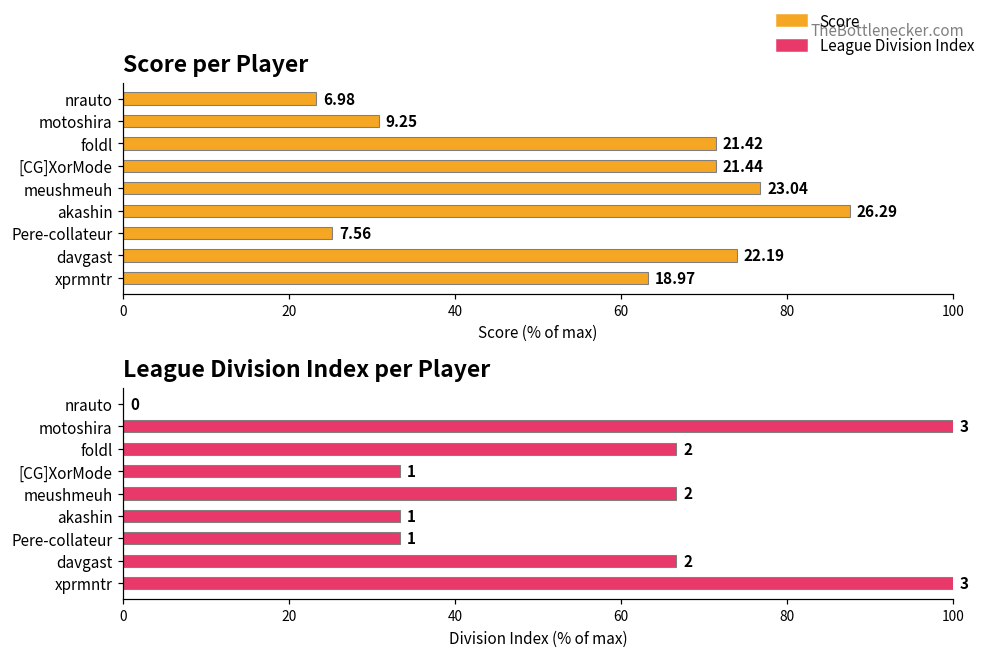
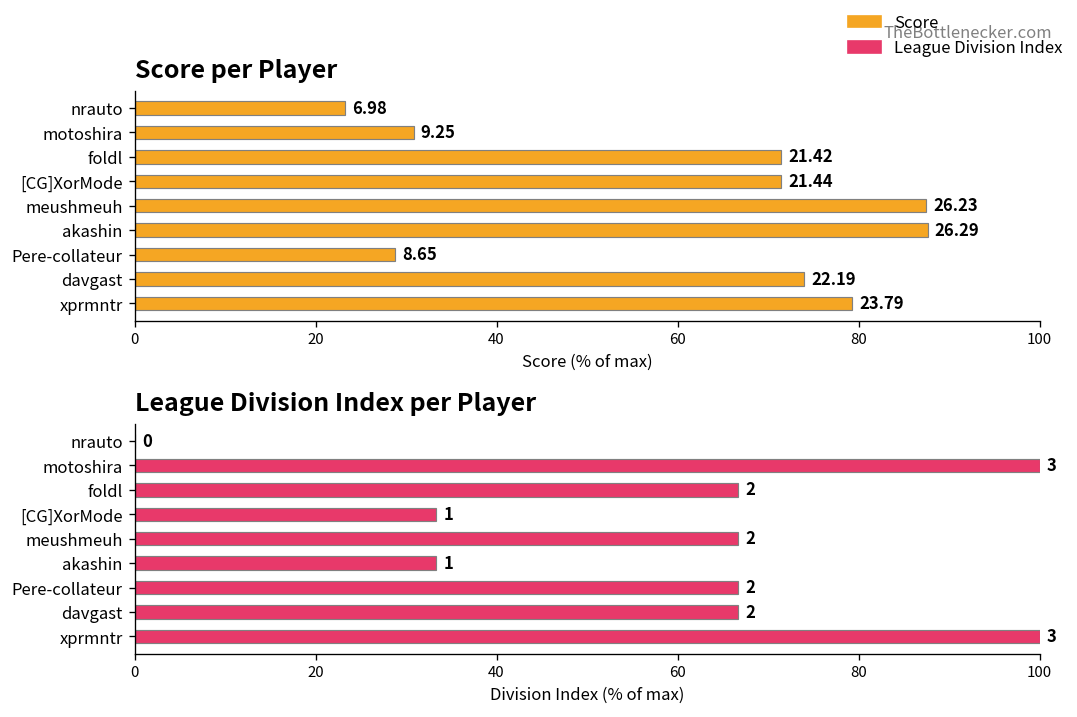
Score per Player, meushmeuh: 23.04 -> 26.23
Score per Player, Pere-collateur: 7.56 -> 8.65
Score per Player, xprmntr: 18.97 -> 23.79
League Division Index per Player, Pere-collateur: 1 -> 2
